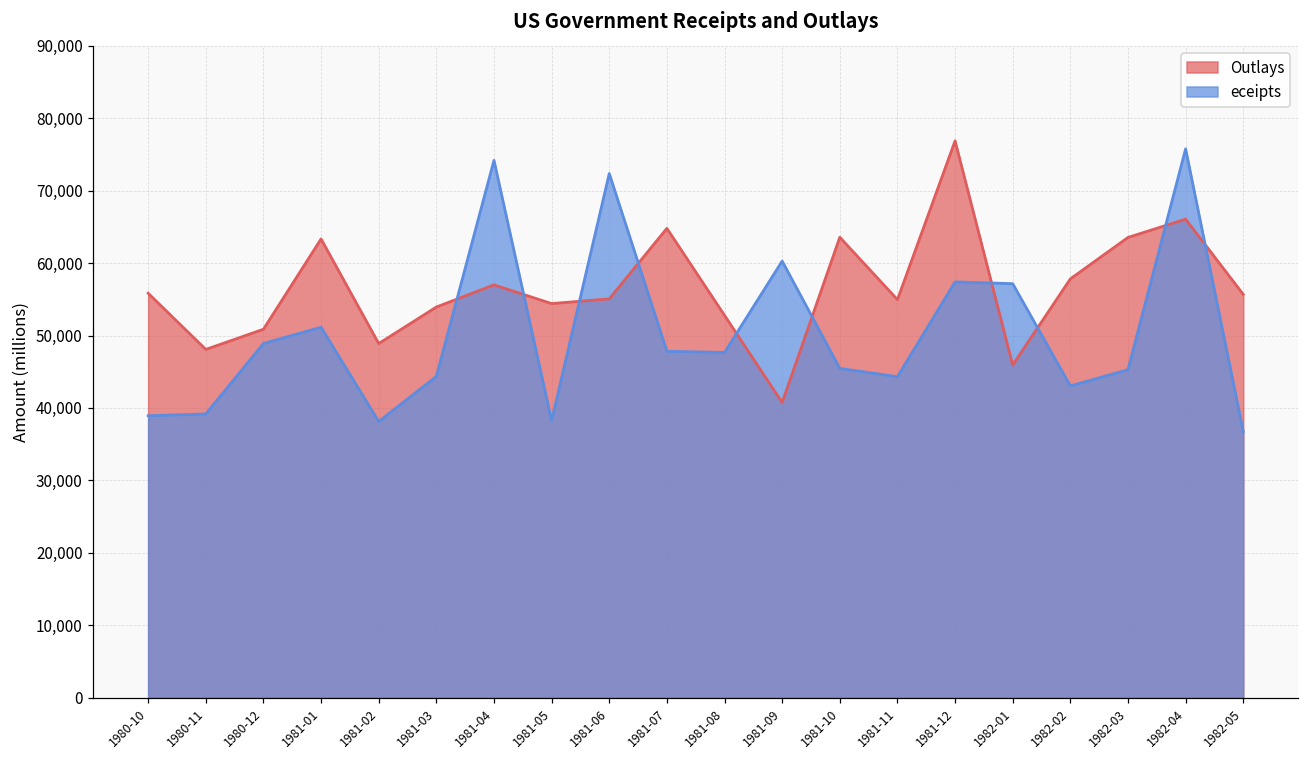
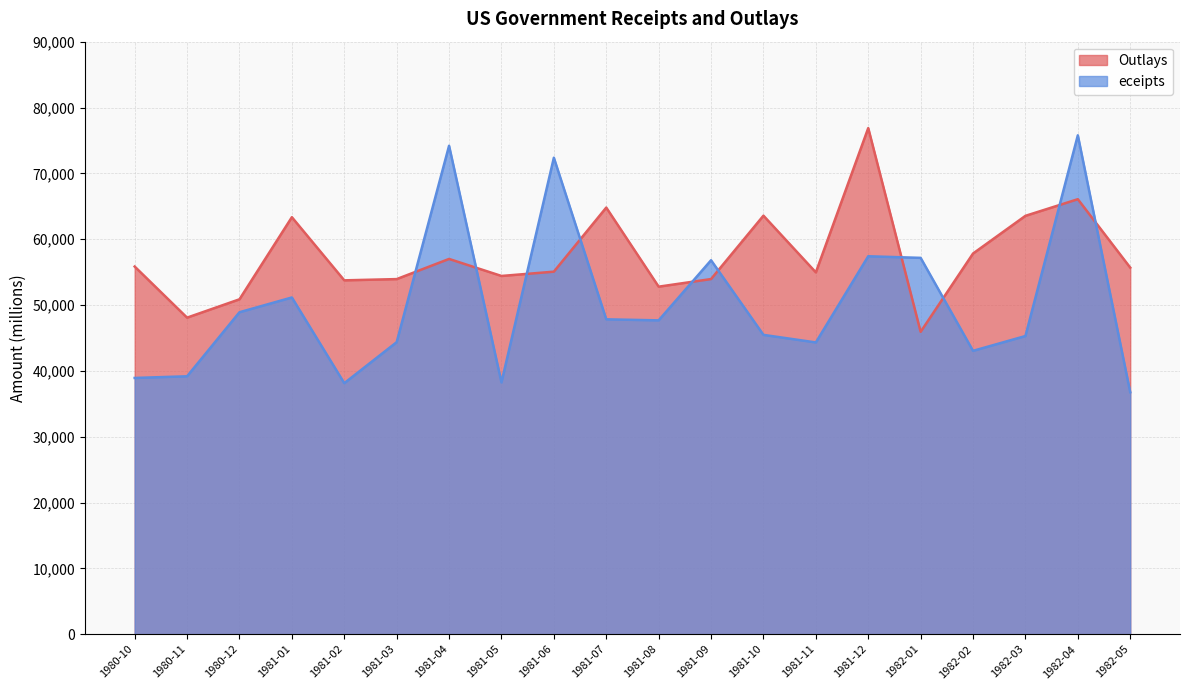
Outlays, 1981-02: 49,000 -> 54,000
Outlays, 1981-09: 41,000 -> 54,000
eceipts, 1981-09: 60,000 -> 57,000
